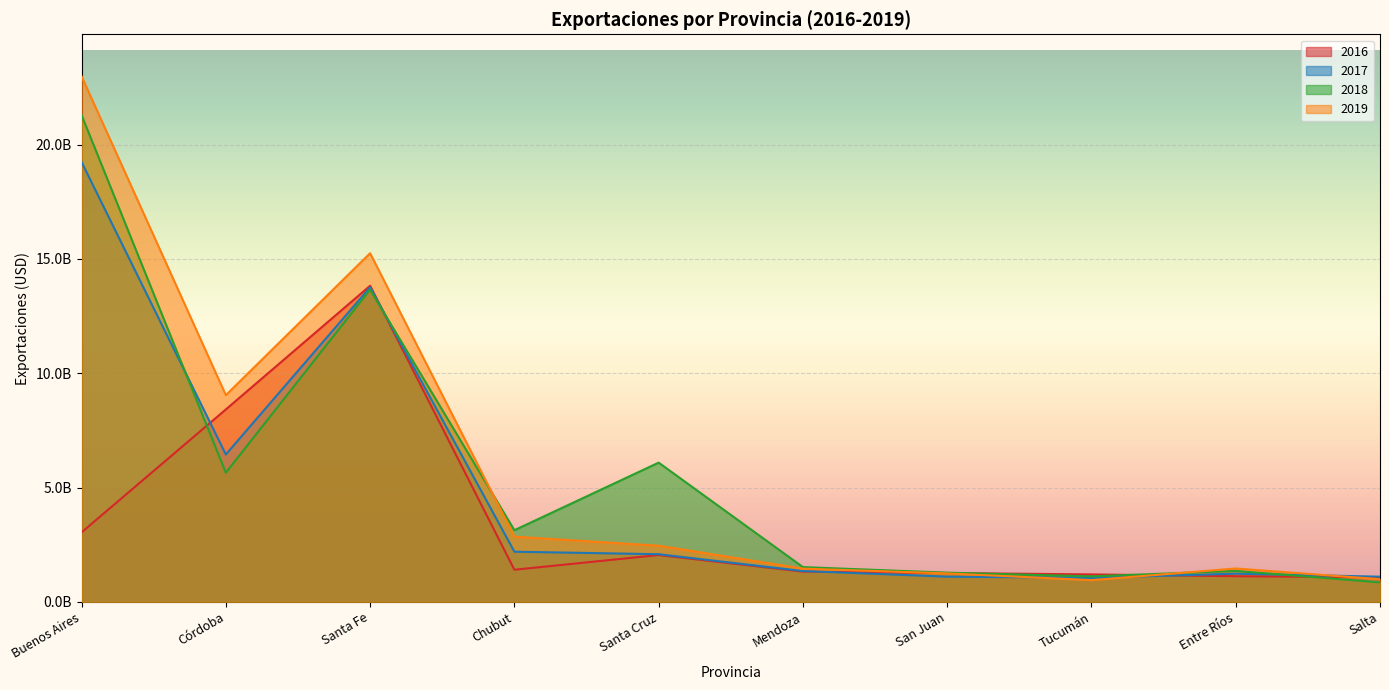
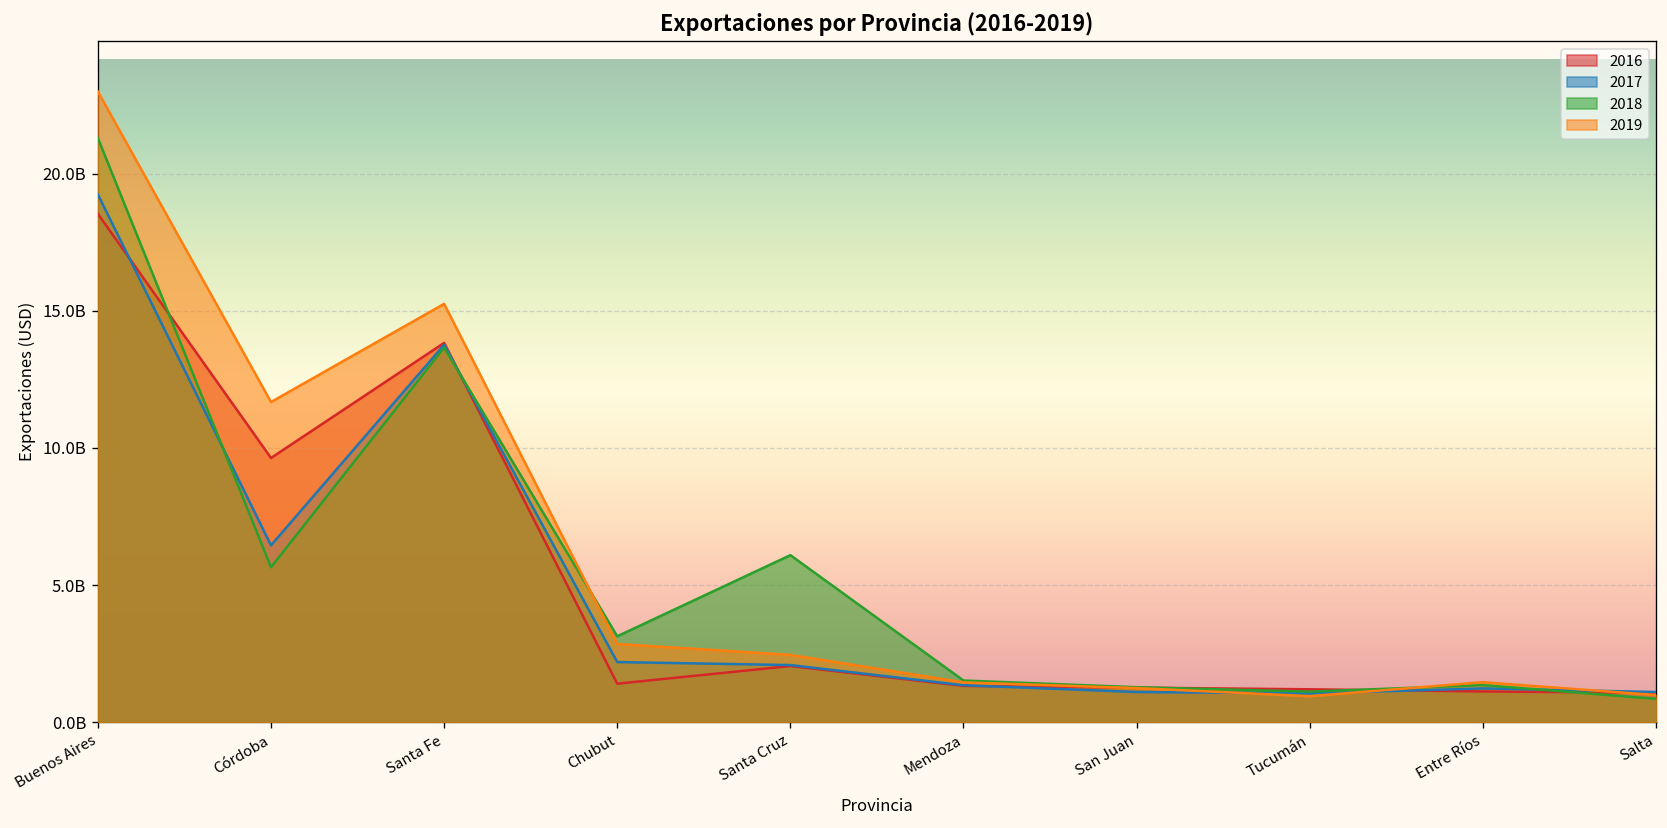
2016, Buenos Aires: 3000000000 -> 18500000000
2016, Córdoba: 8400000000 -> 9600000000
2019, Córdoba: 9000000000 -> 11700000000
